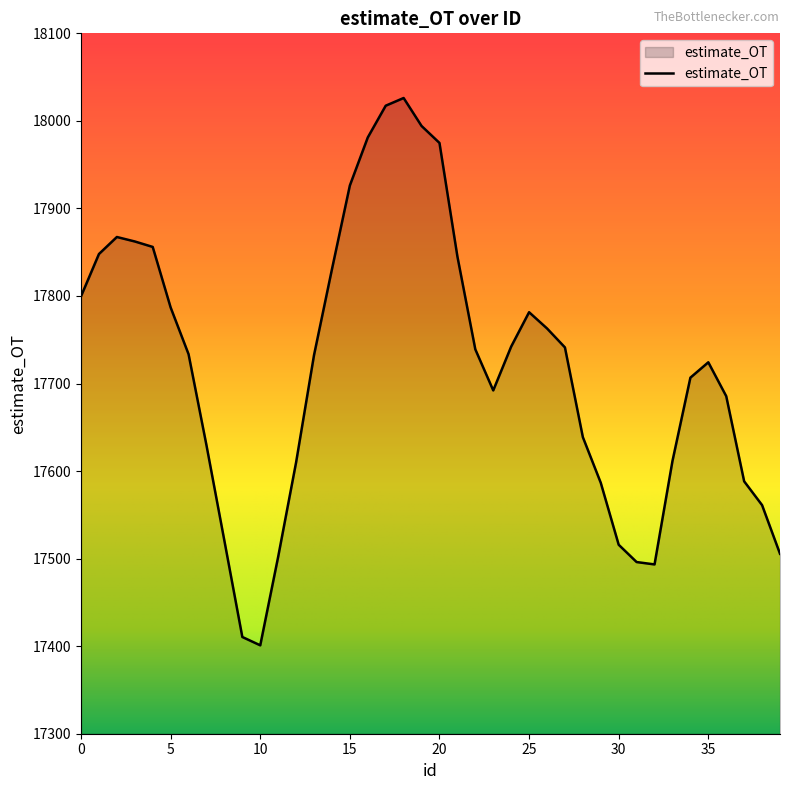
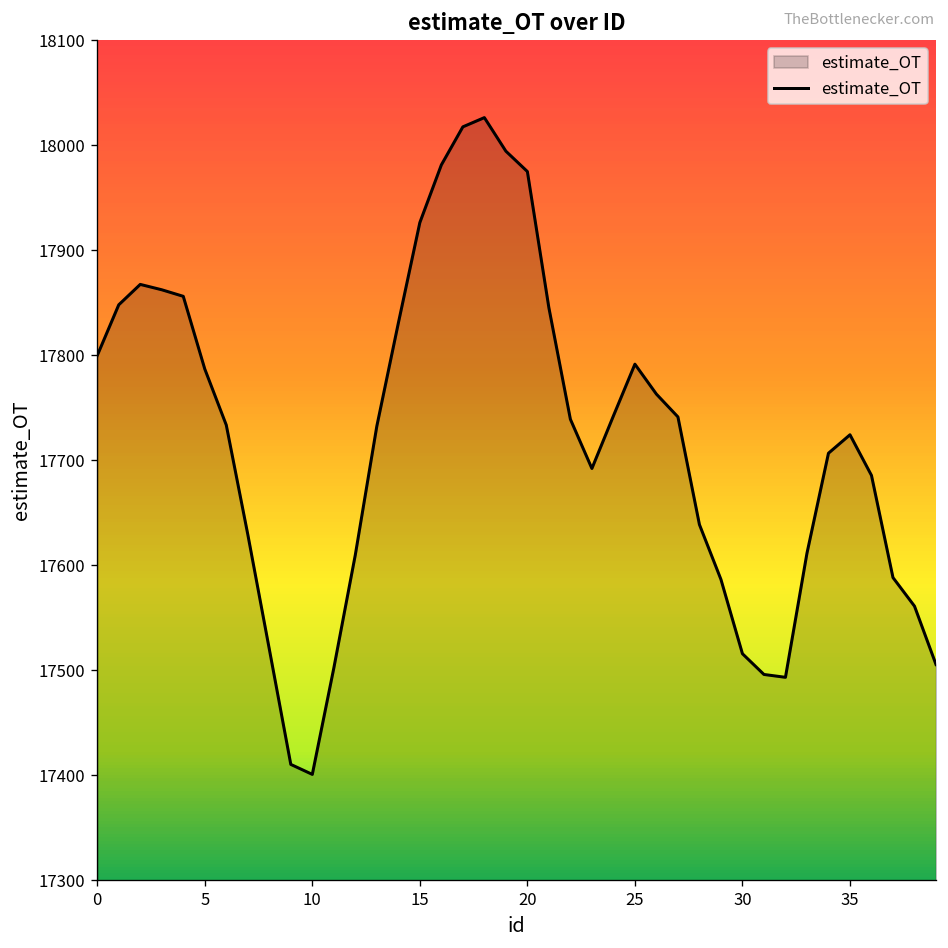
25: 17780 -> 17790
